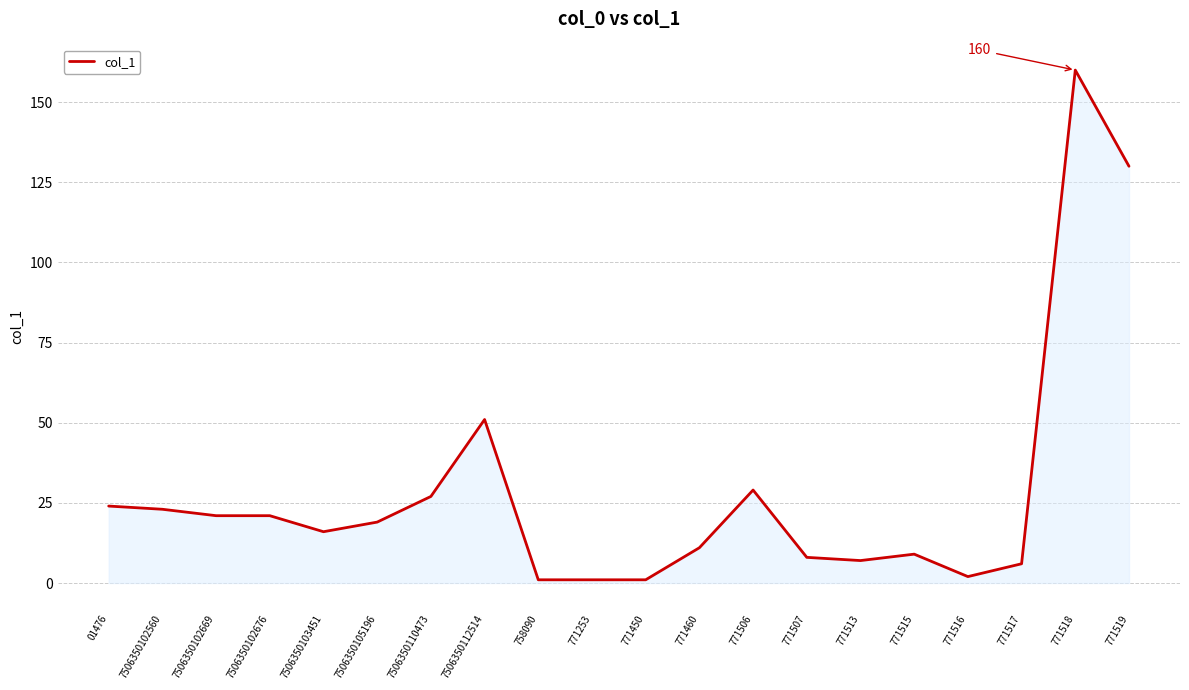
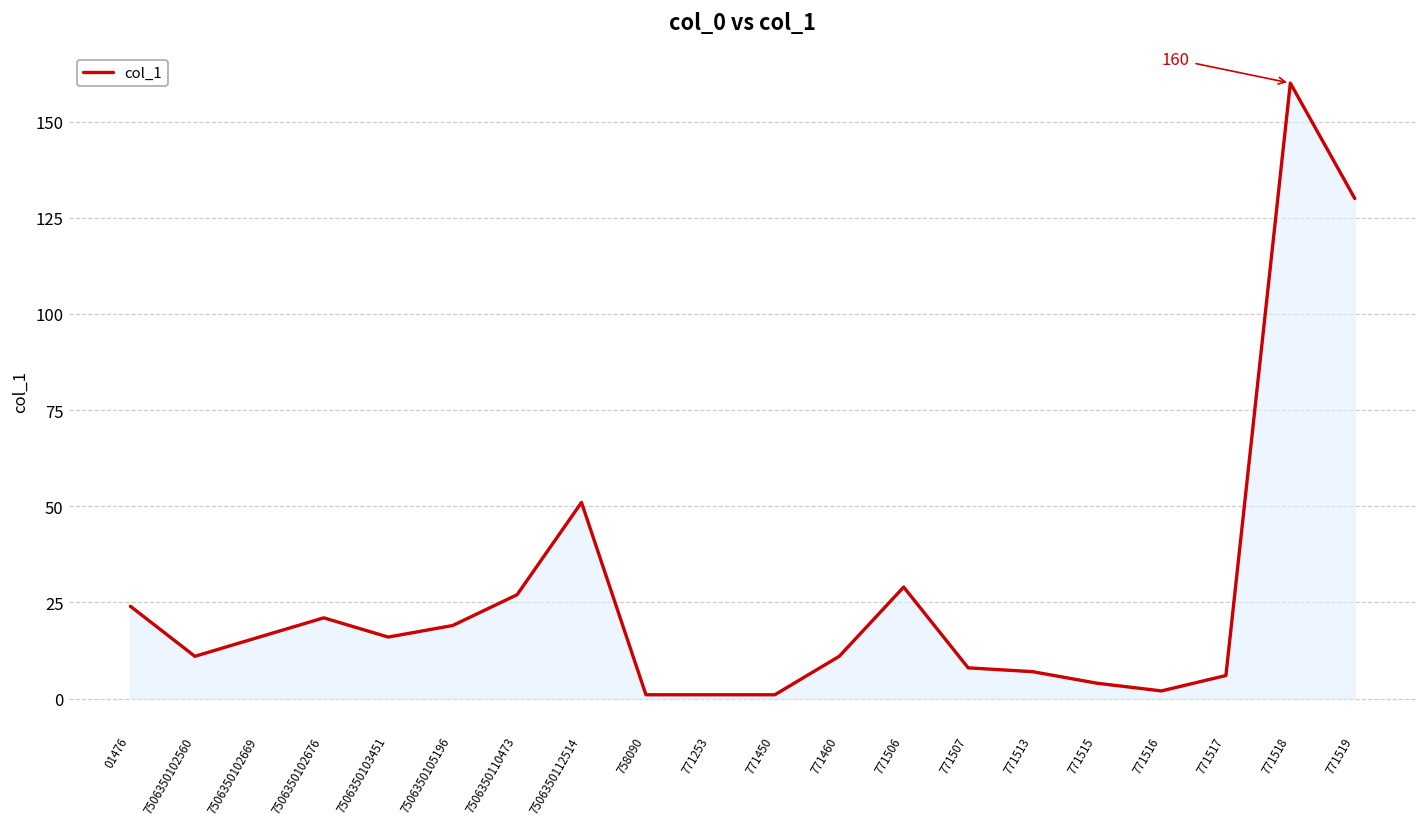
7506350102560: 23 -> 11
7506350102669: 21 -> 16
771515: 9 -> 4
